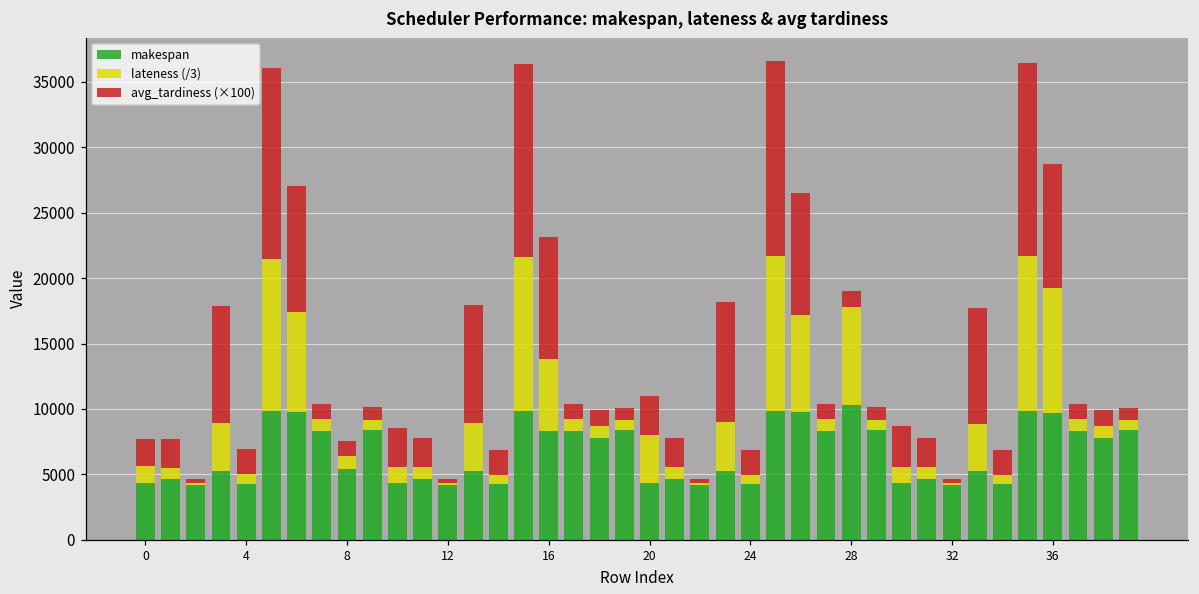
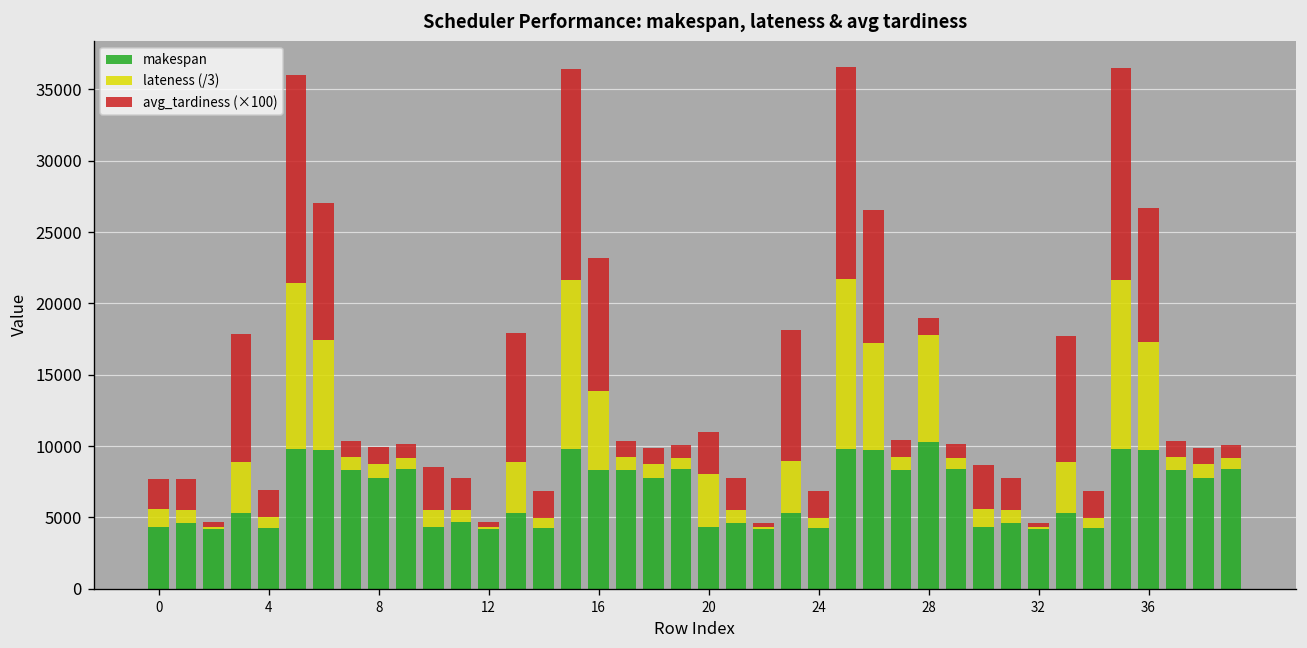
makespan, 8: 5400 -> 7800
lateness (/3), 36: 9600 -> 7600
